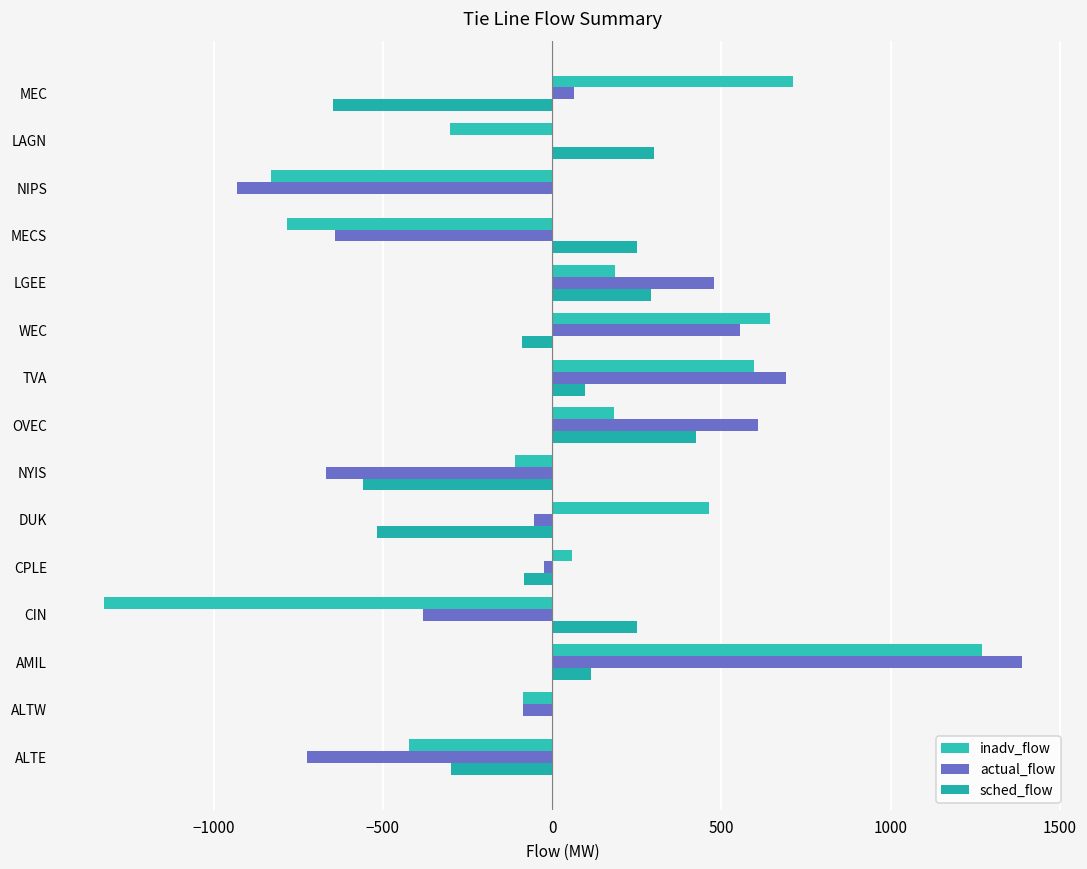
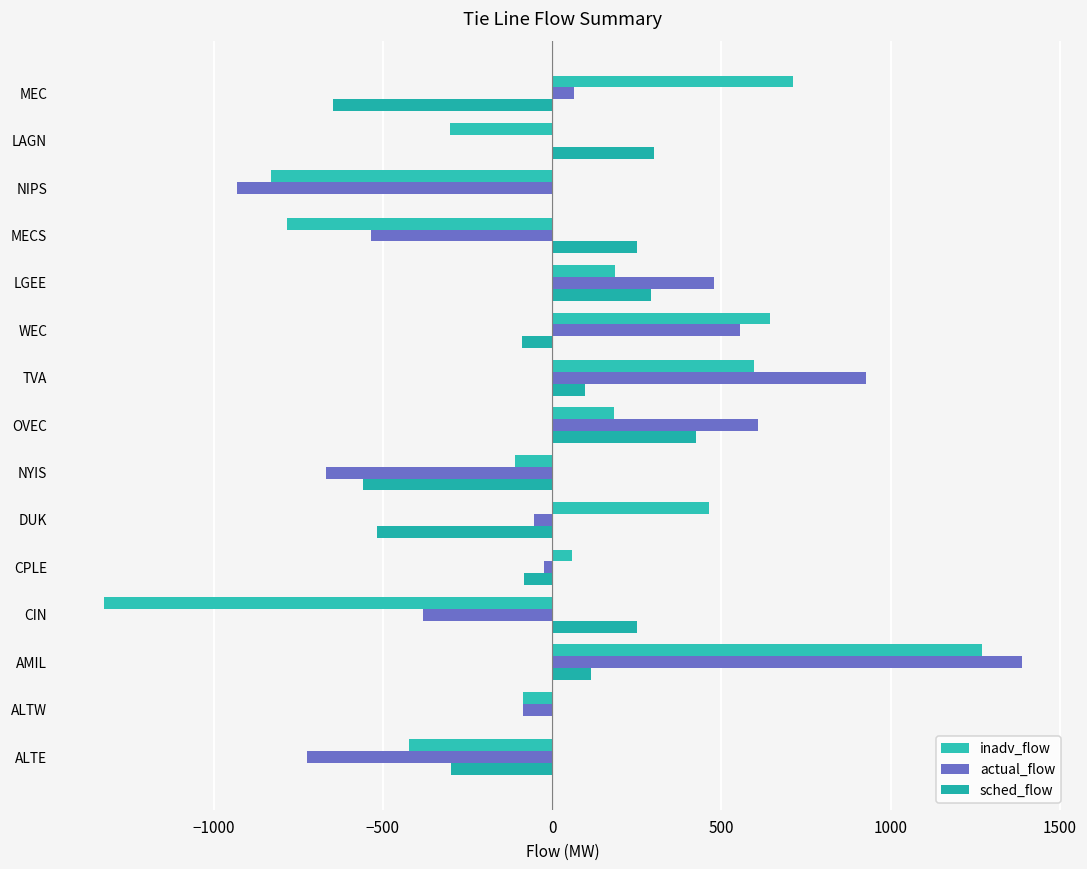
actual_flow, MECS: -640 -> -530
actual_flow, TVA: 690 -> 930
